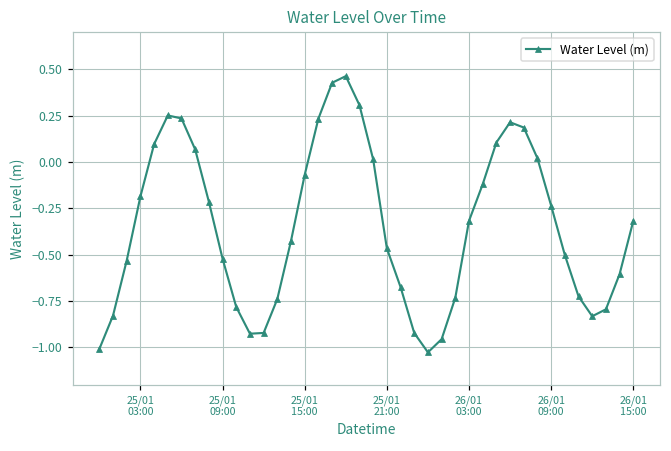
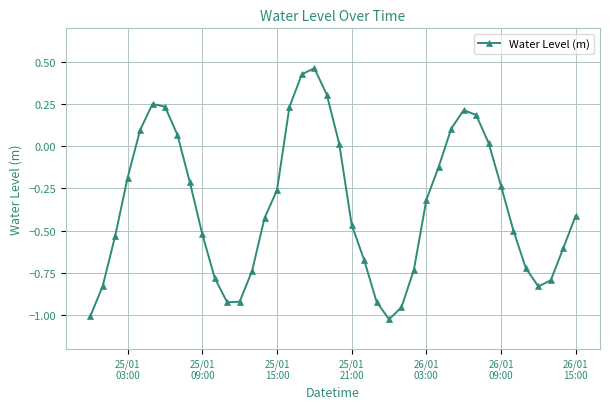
25/01 15:00: -0.07 -> -0.26
26/01 15:00: -0.32 -> -0.41
